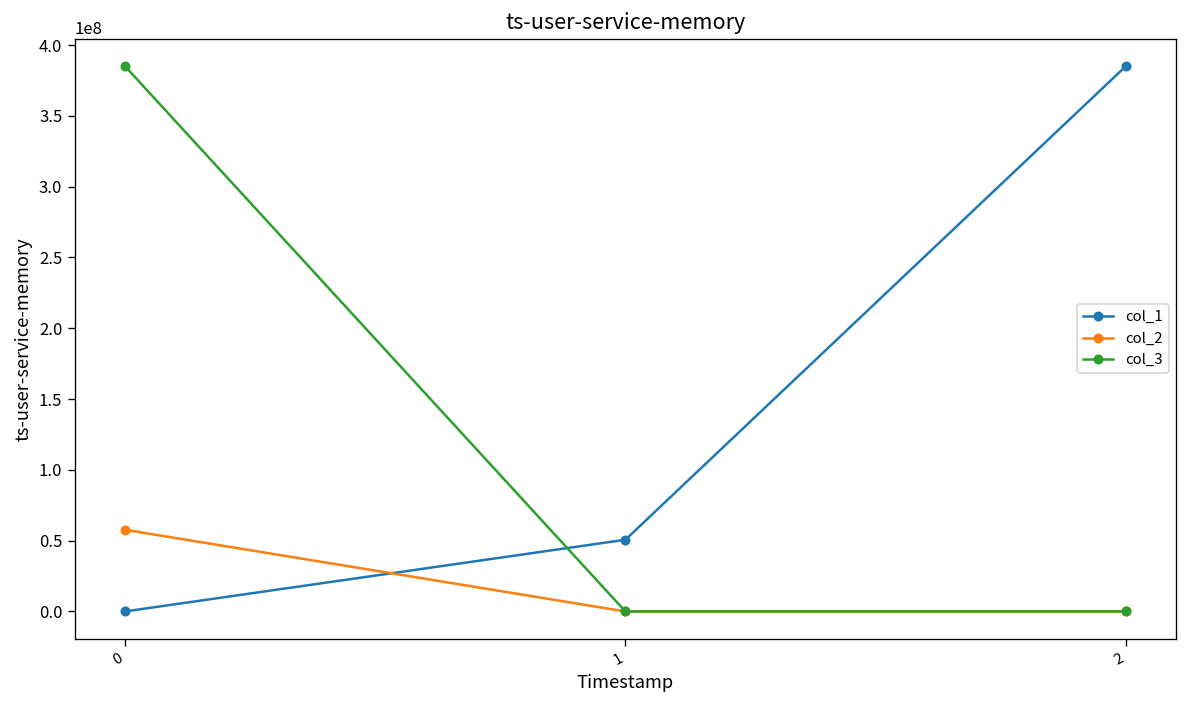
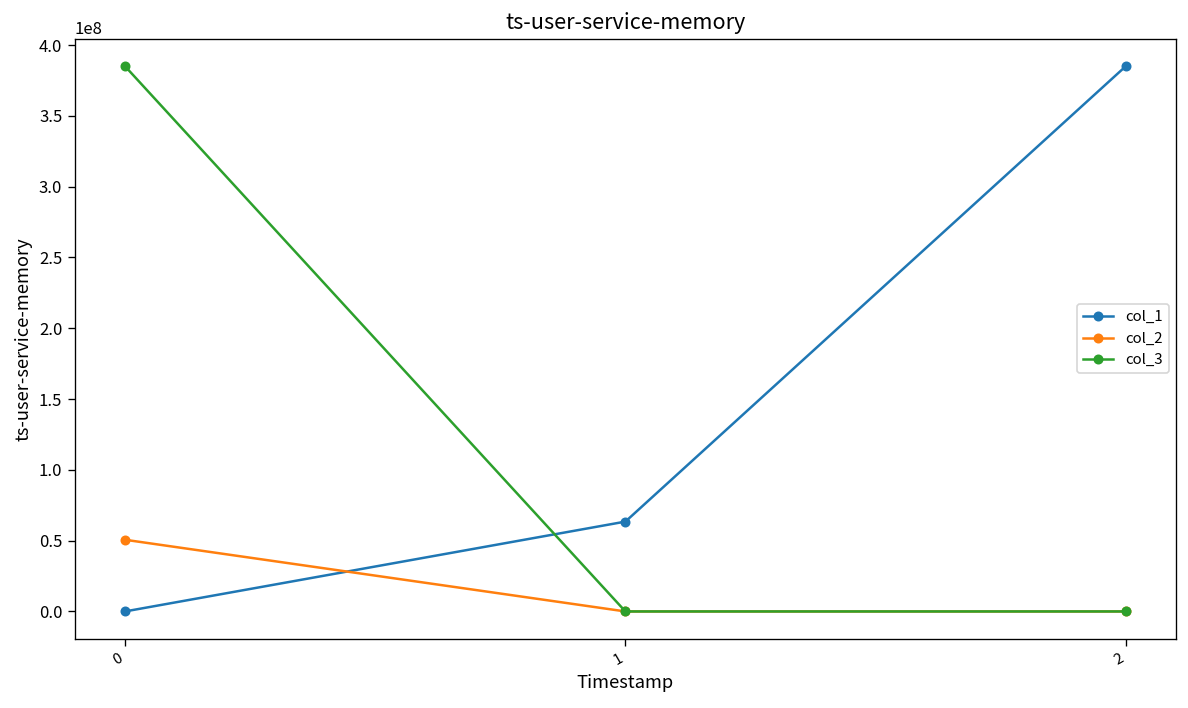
col_2, 0: 58000000 -> 51000000
col_1, 1: 51000000 -> 63000000
